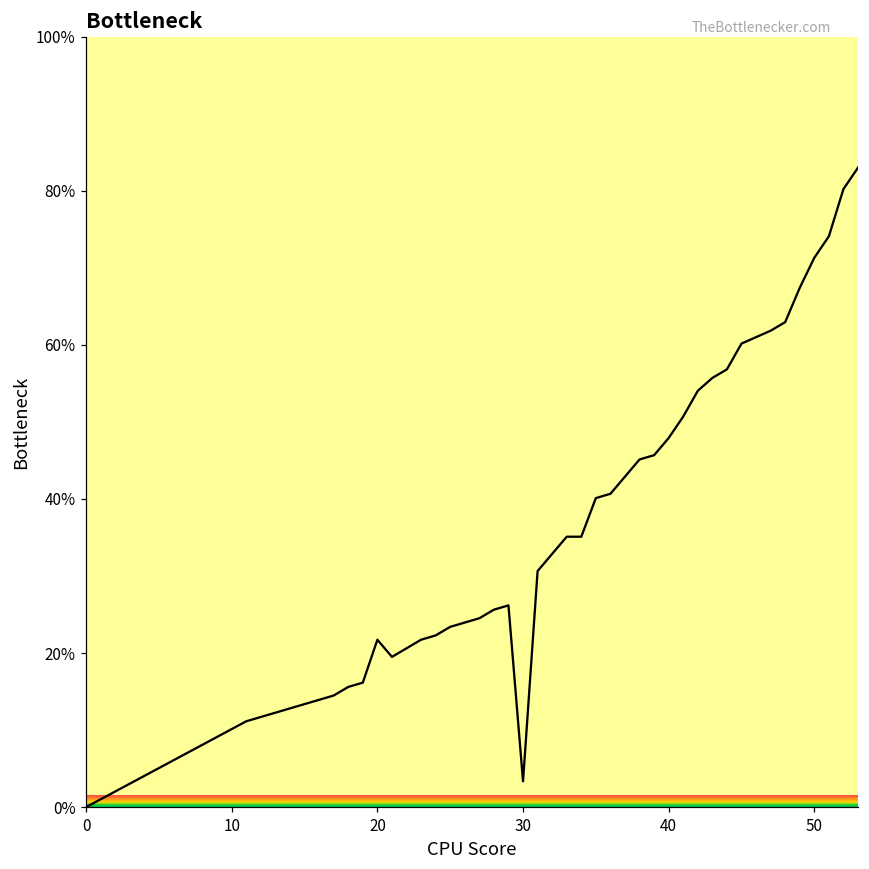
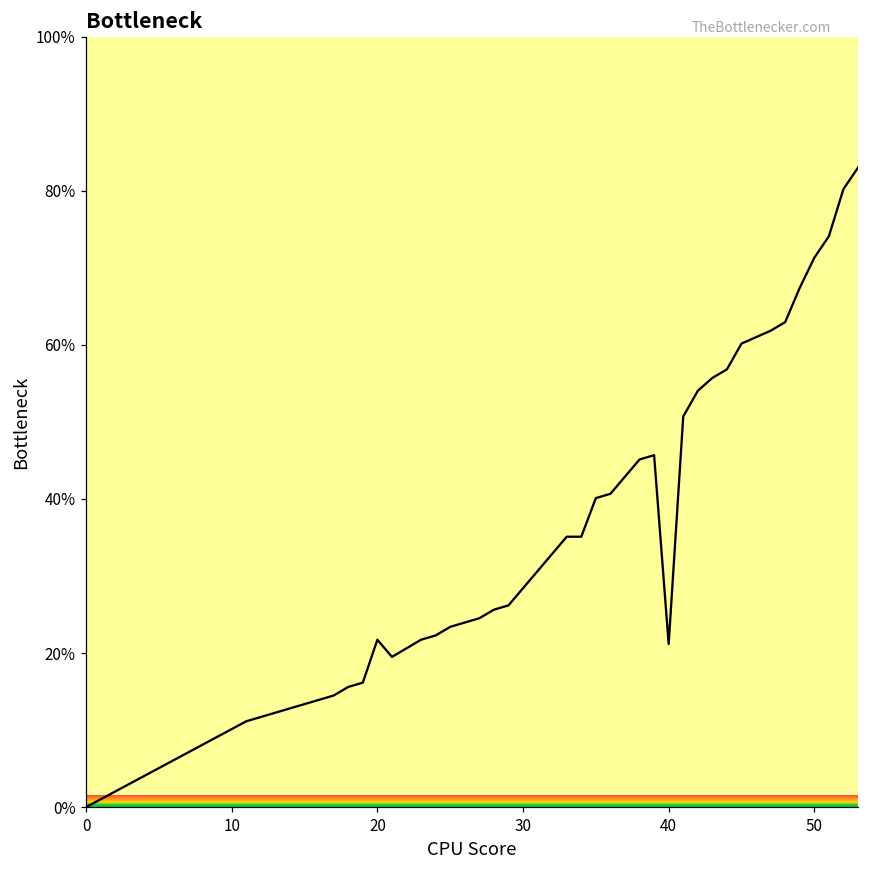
30: 3% -> 28%
40: 48% -> 21%
